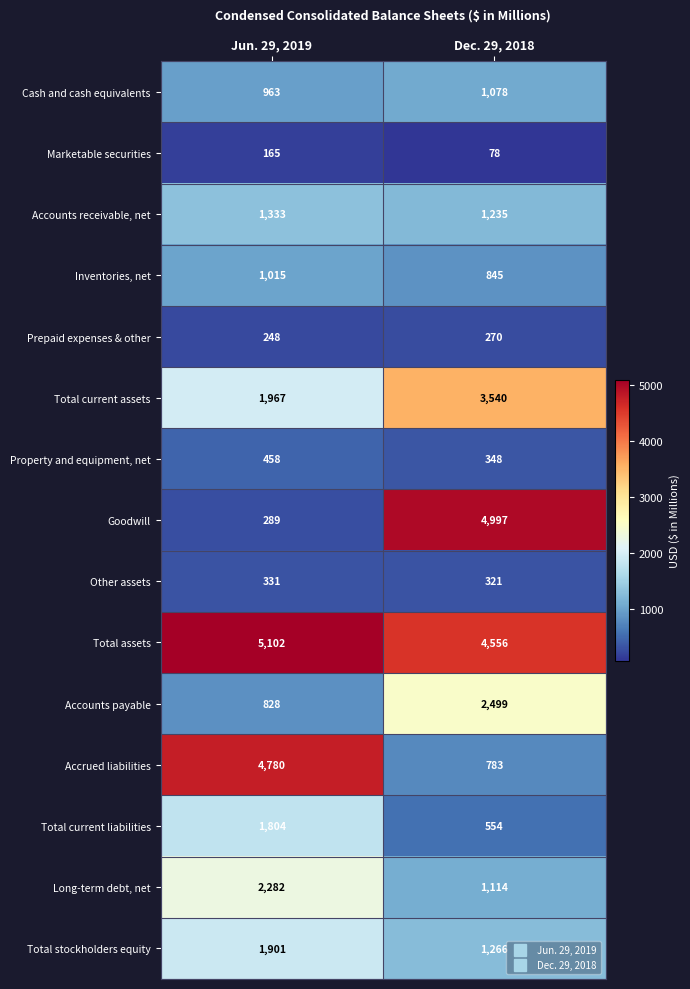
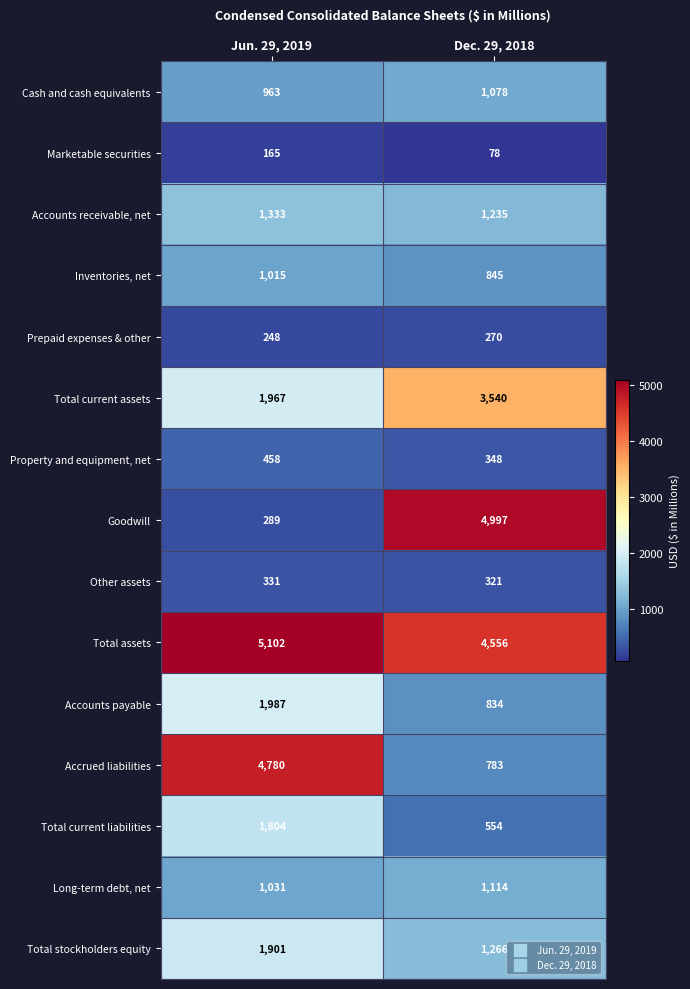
Accounts payable, Jun. 29, 2019: 828 -> 1,987
Accounts payable, Dec. 29, 2018: 2,499 -> 834
Long-term debt, net, Jun. 29, 2019: 2,282 -> 1,031
